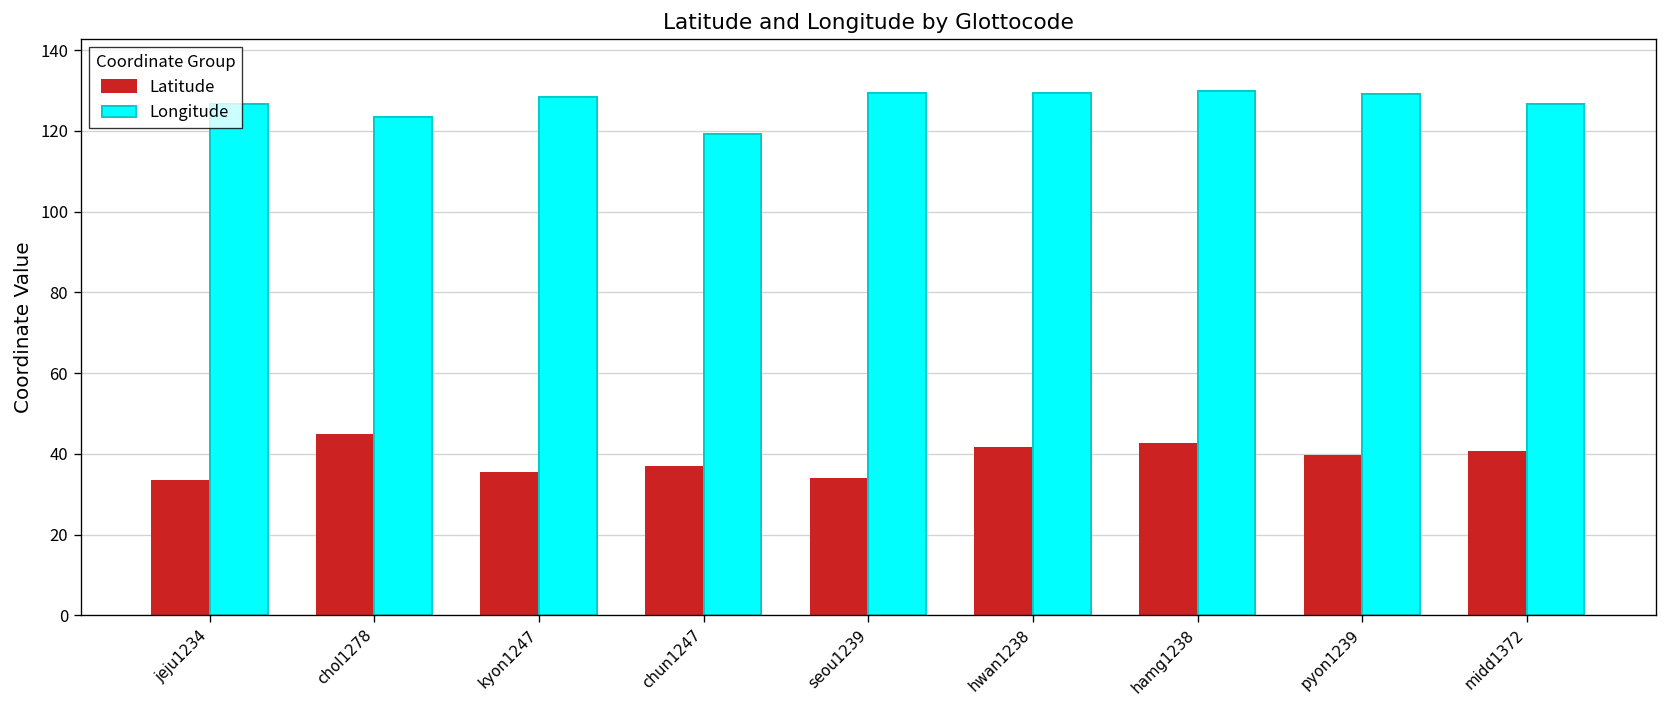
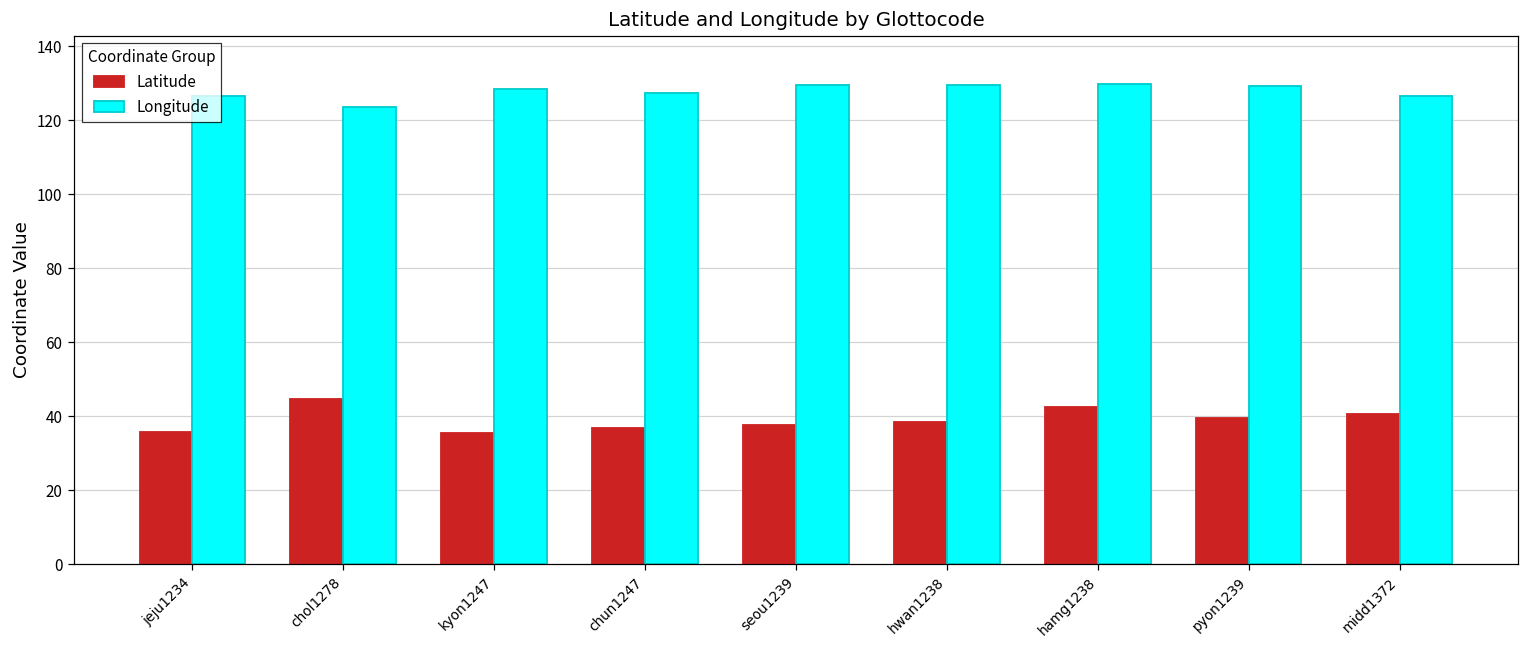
Latitude, jeju1234: 33 -> 36
Longitude, chun1247: 119 -> 127
Latitude, seou1239: 34 -> 38
Latitude, hwan1238: 41 -> 38
